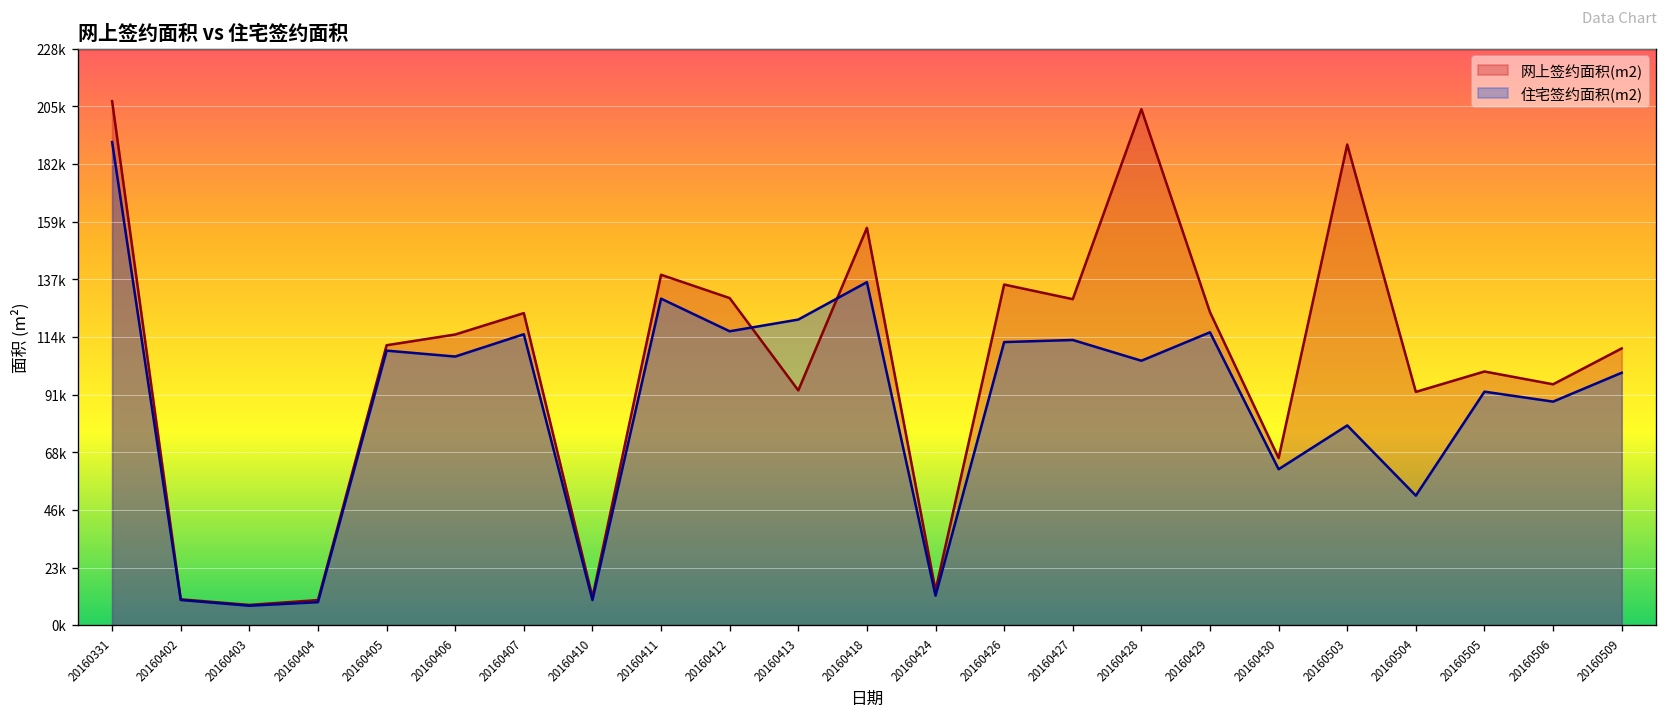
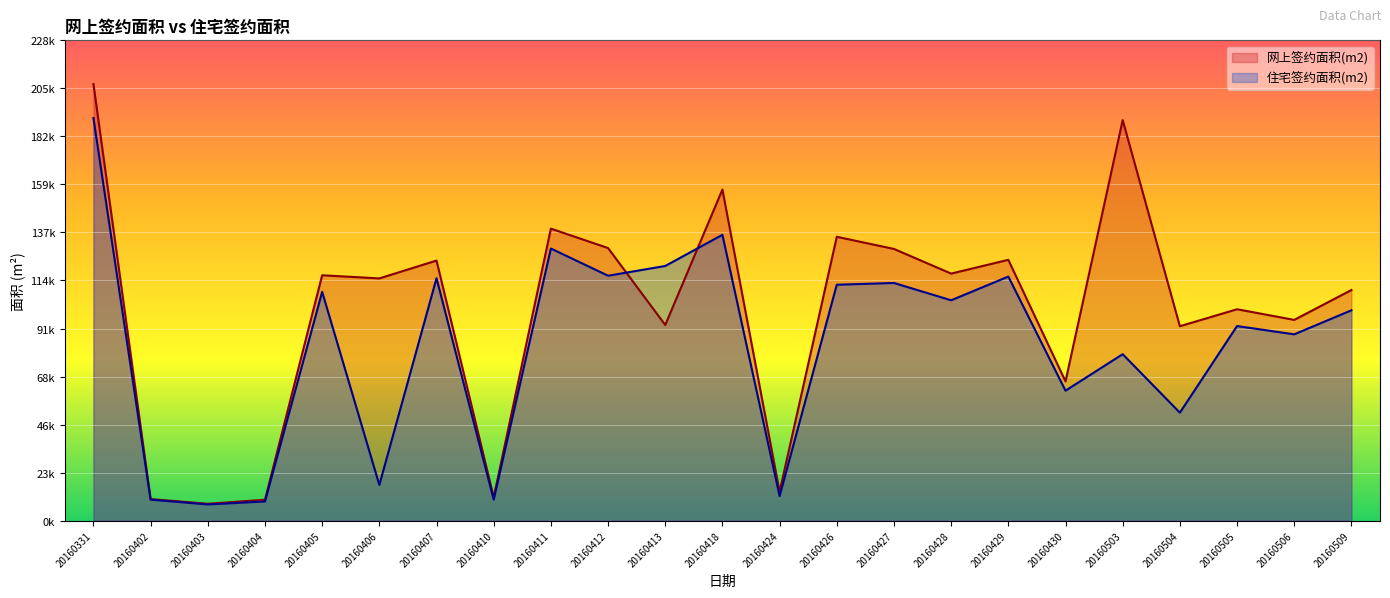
网上签约面积(m2), 20160405: 111000 -> 116000
住宅签约面积(m2), 20160406: 106000 -> 17000
网上签约面积(m2), 20160428: 204000 -> 117000
